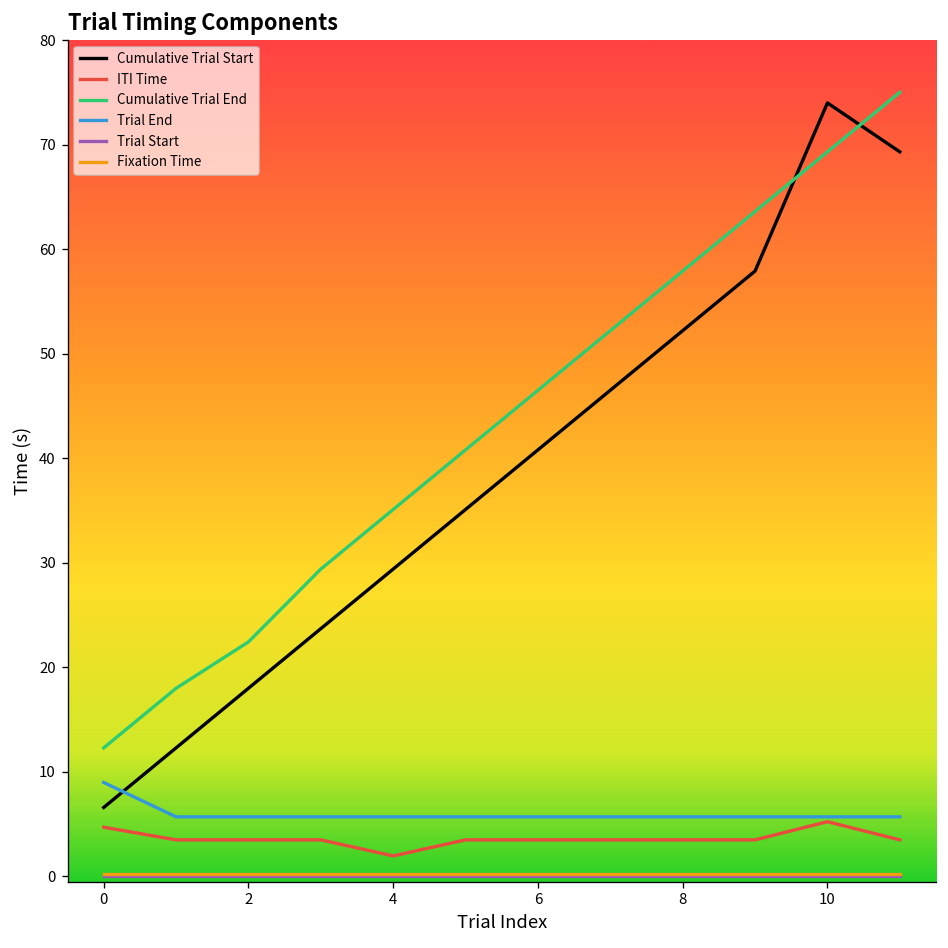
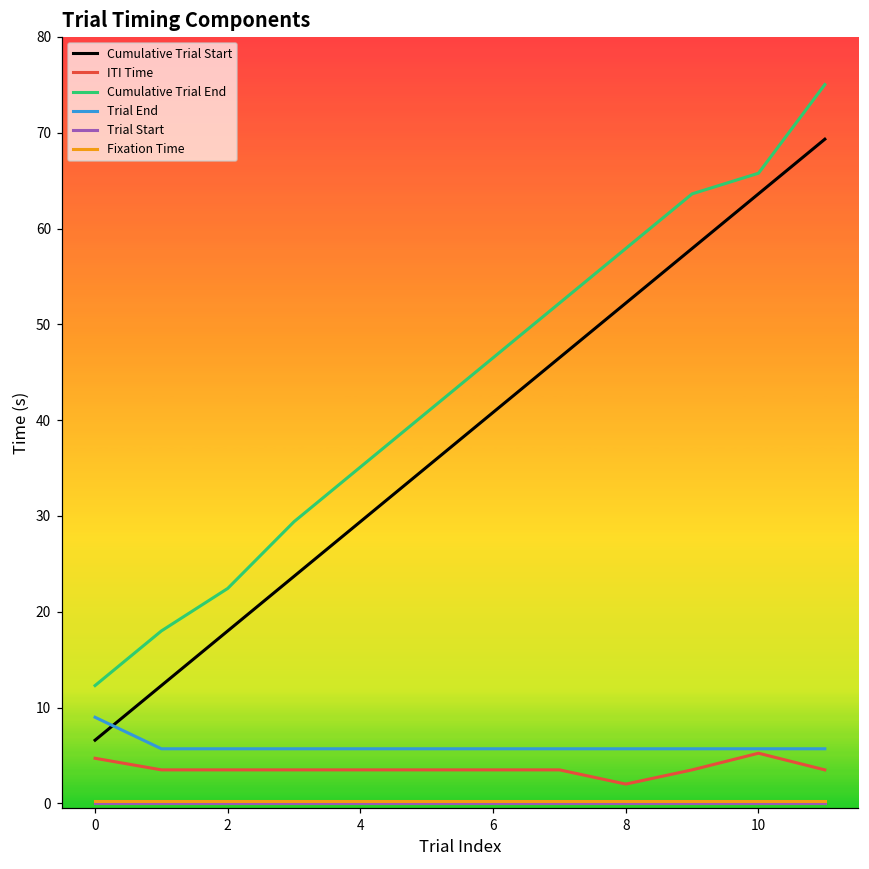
ITI Time, 4: 2 -> 3
ITI Time, 8: 3 -> 2
Cumulative Trial Start, 10: 74 -> 64
Cumulative Trial End, 10: 69 -> 66
